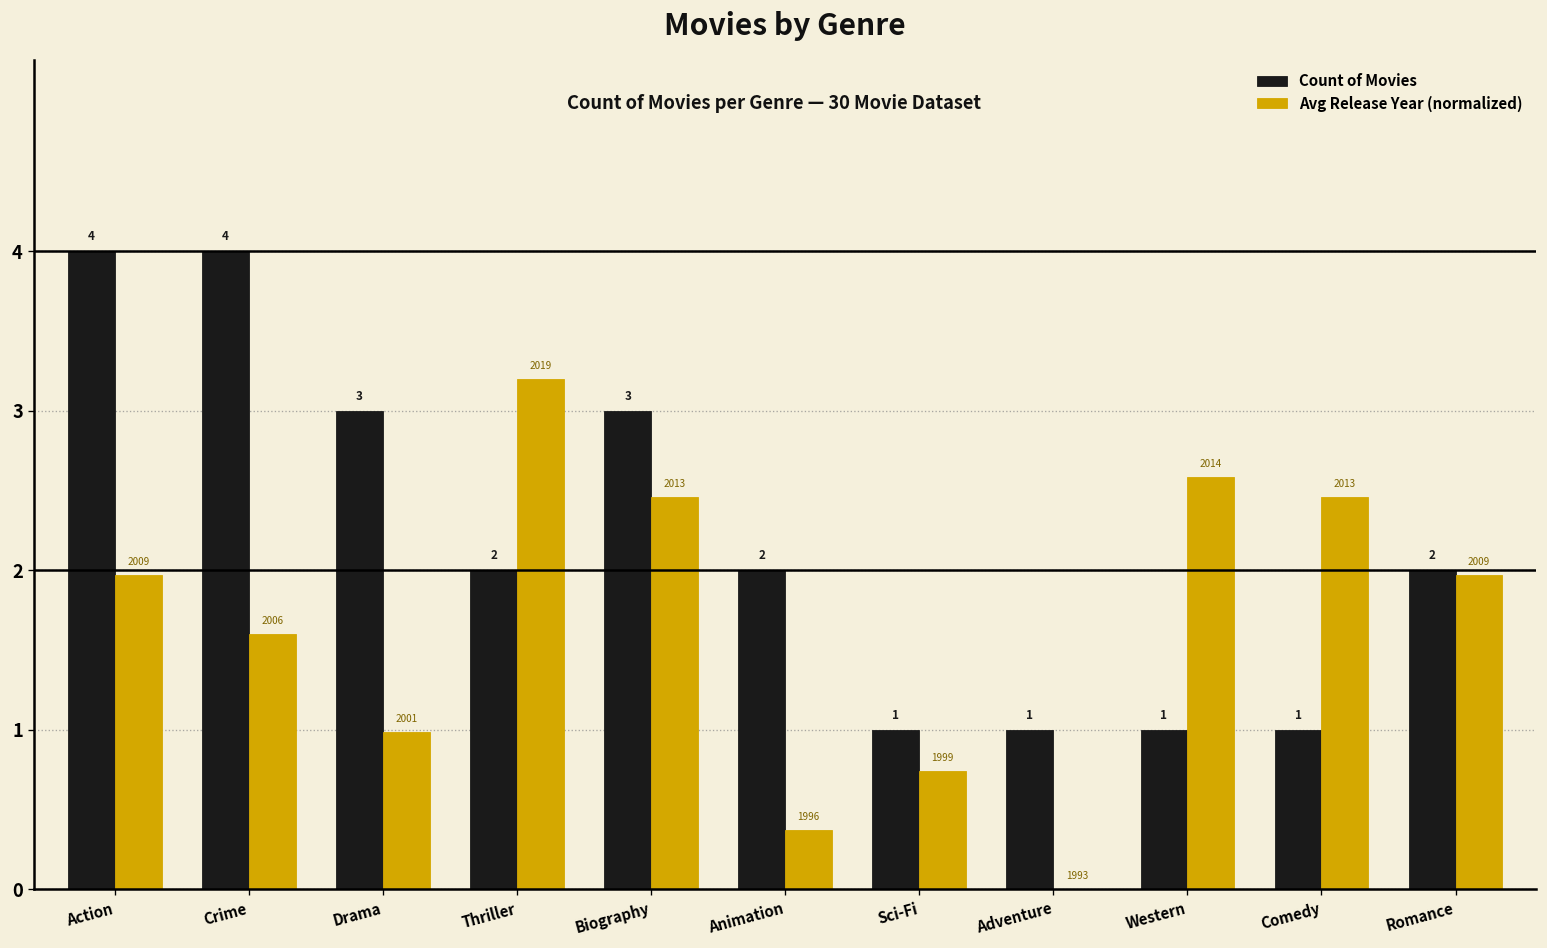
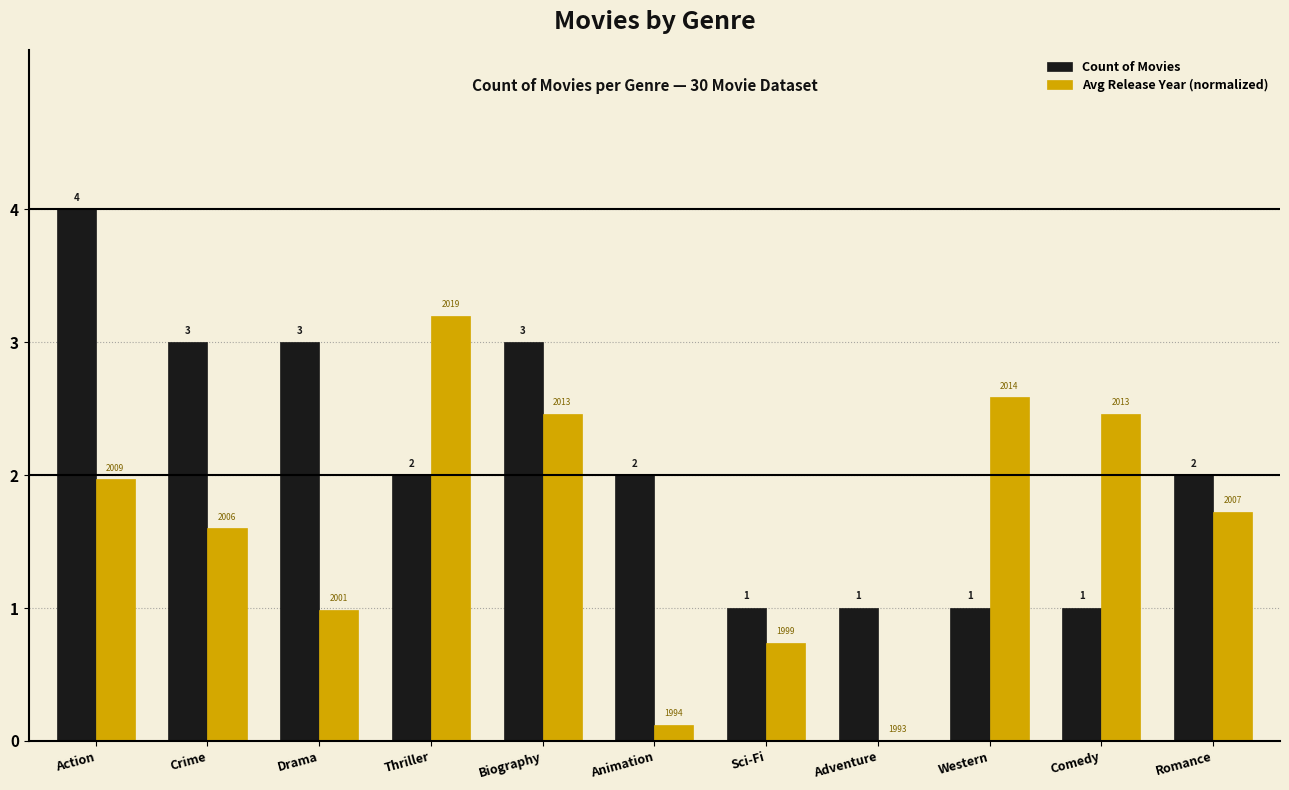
Count of Movies, Crime: 4 -> 3
Avg Release Year (normalized), Animation: 1996 -> 1994
Avg Release Year (normalized), Romance: 2009 -> 2007
